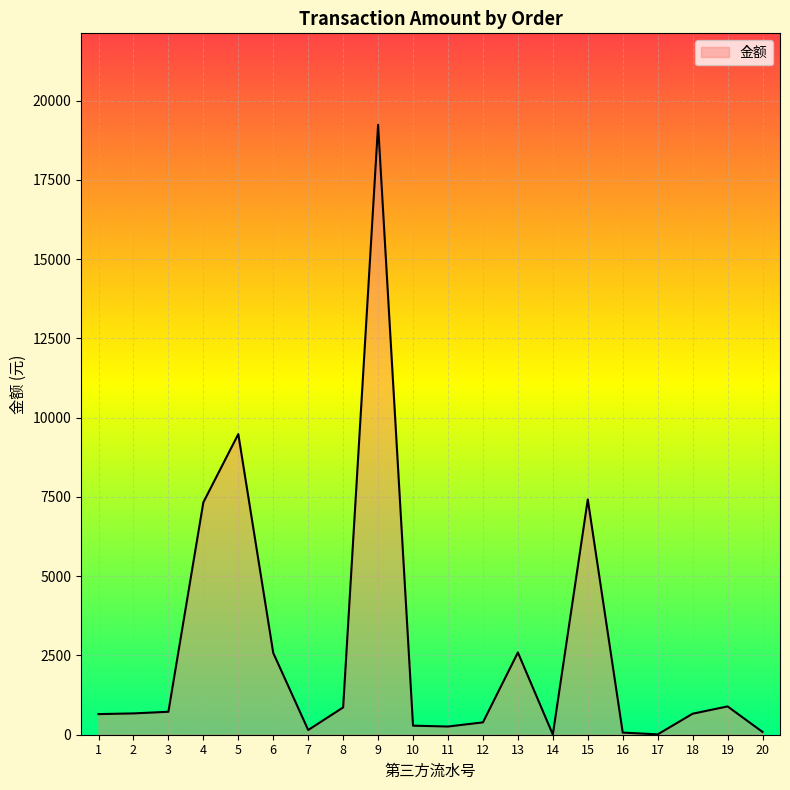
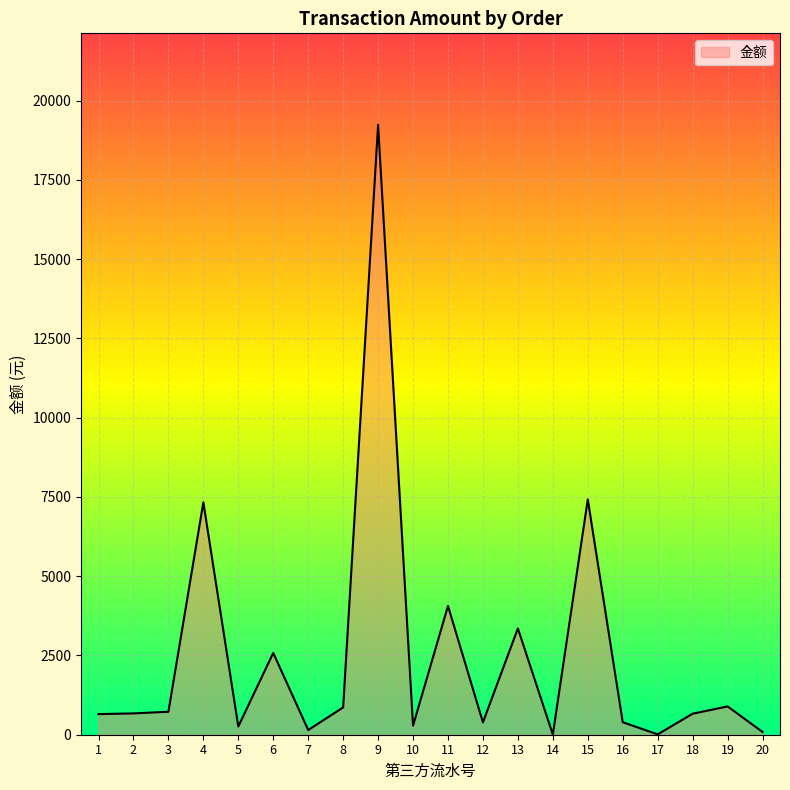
5: 9500 -> 300
11: 300 -> 4100
13: 2600 -> 3400
16: 100 -> 400
